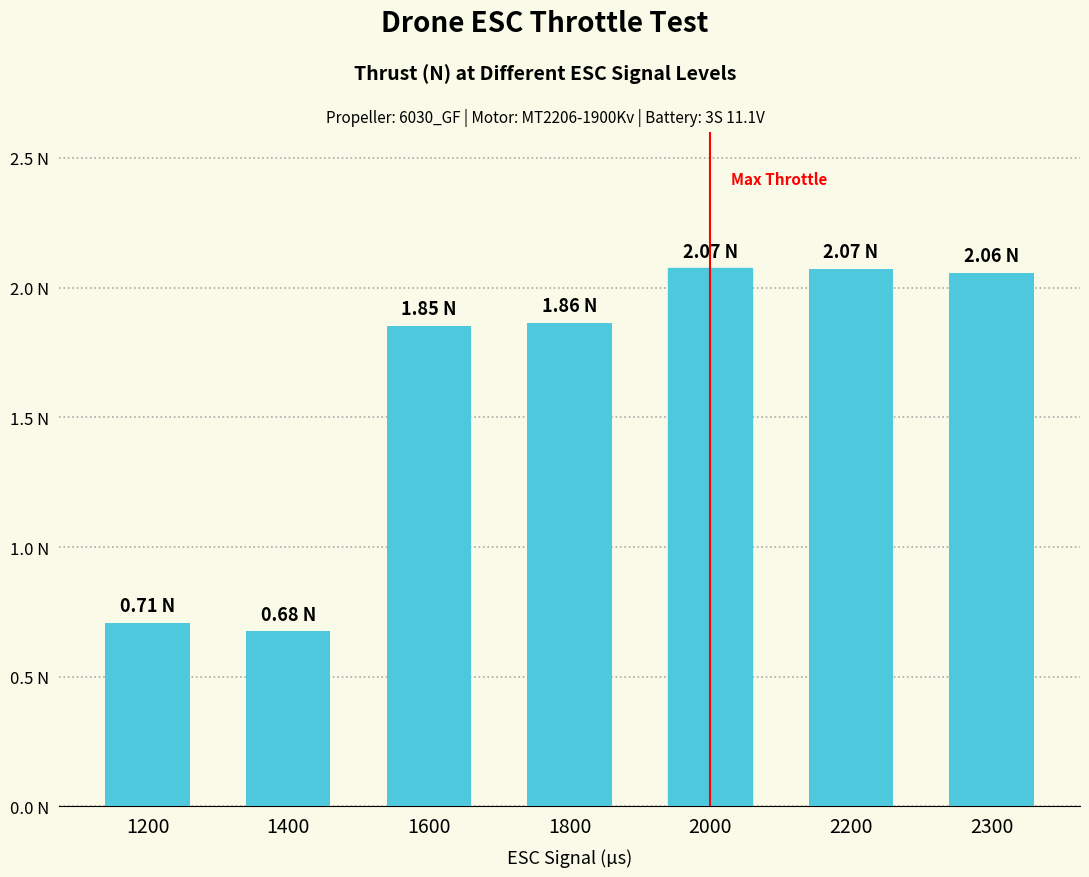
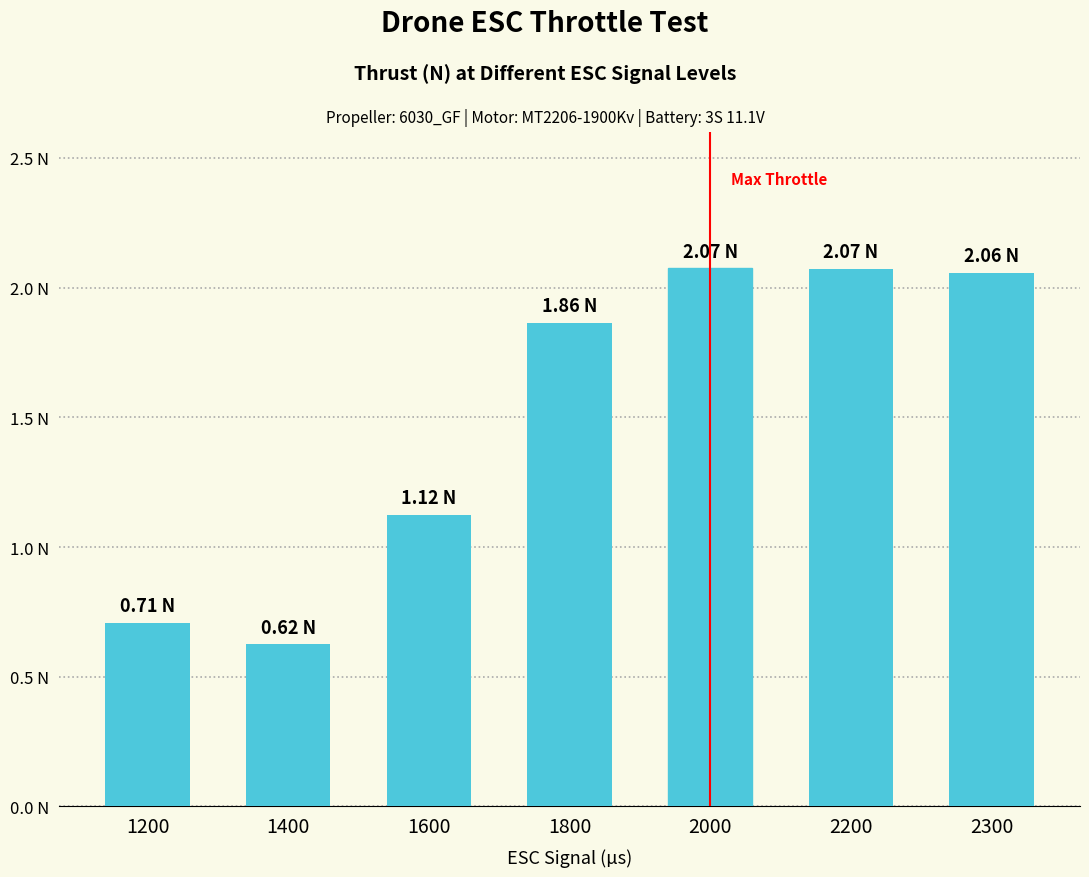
1400: 0.68 -> 0.62
1600: 1.85 -> 1.12
